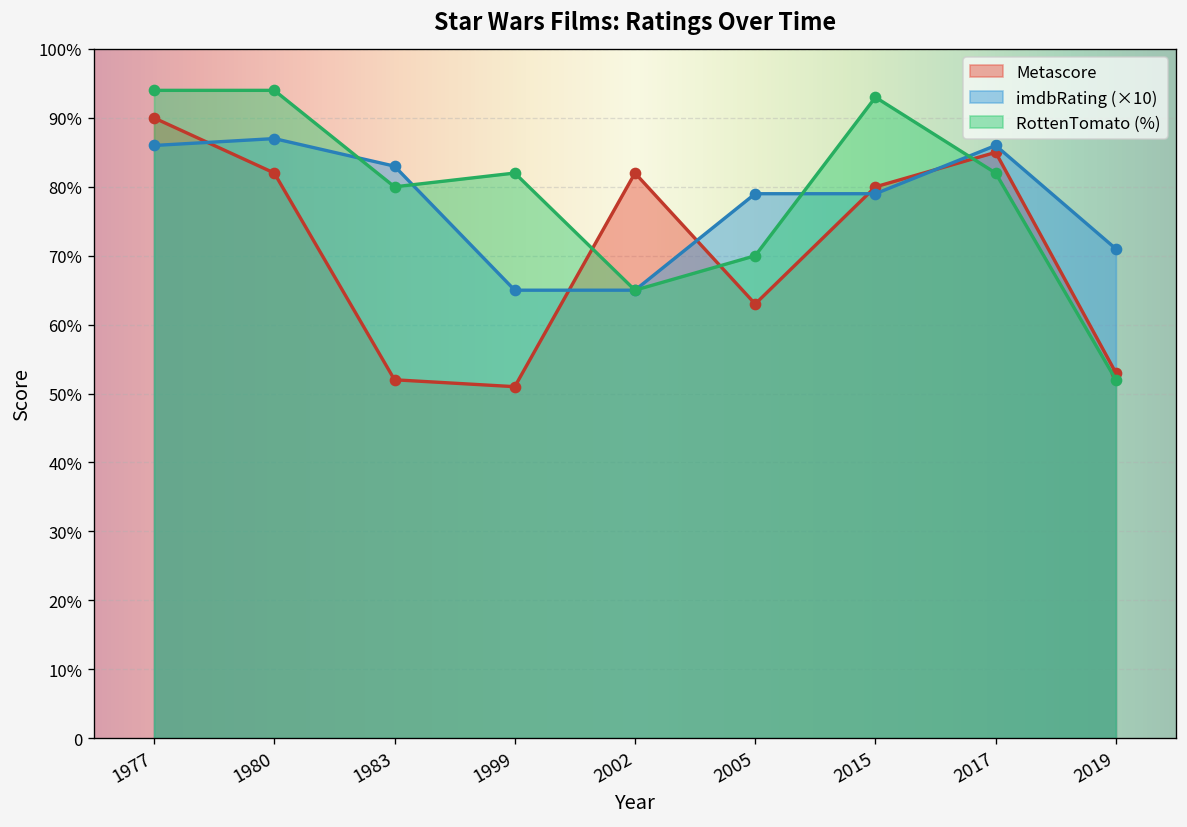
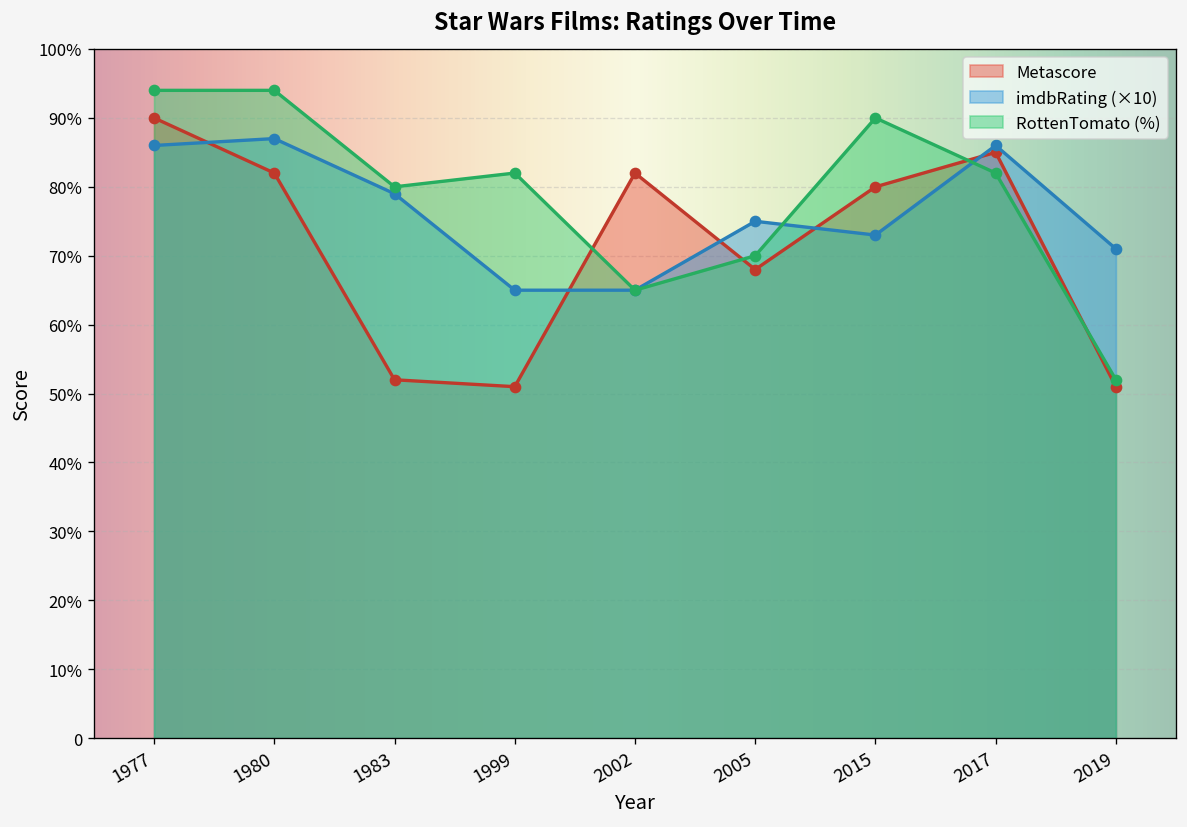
imdbRating (×10), 1983: 83% -> 79%
Metascore, 2005: 63% -> 68%
imdbRating (×10), 2005: 79% -> 75%
imdbRating (×10), 2015: 79% -> 73%
RottenTomato (%), 2015: 93% -> 90%
Metascore, 2019: 53% -> 51%
